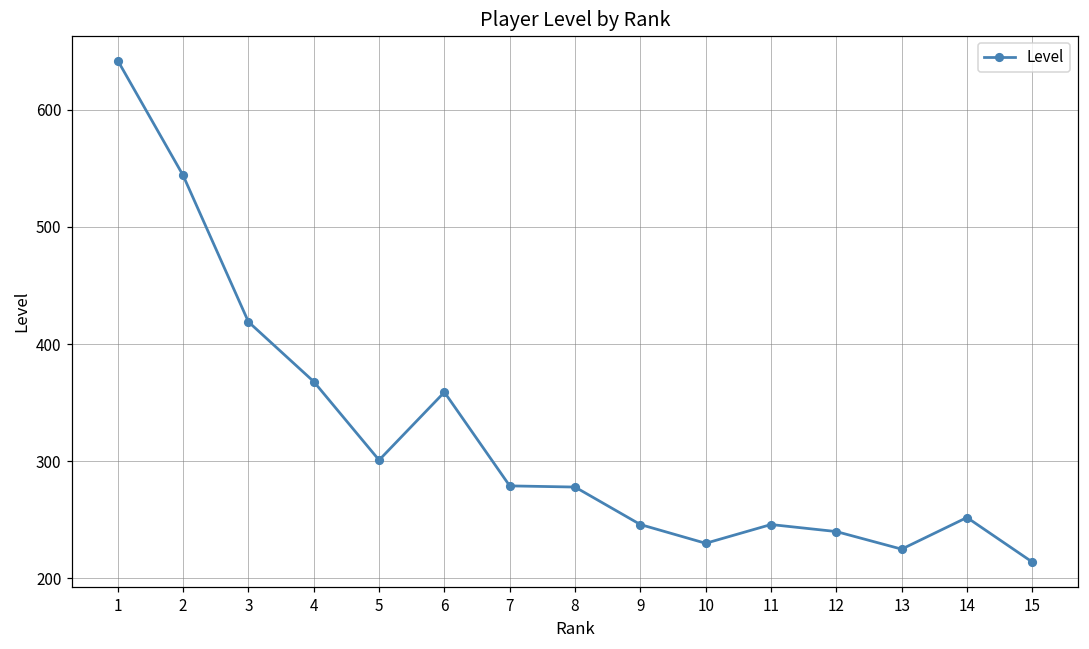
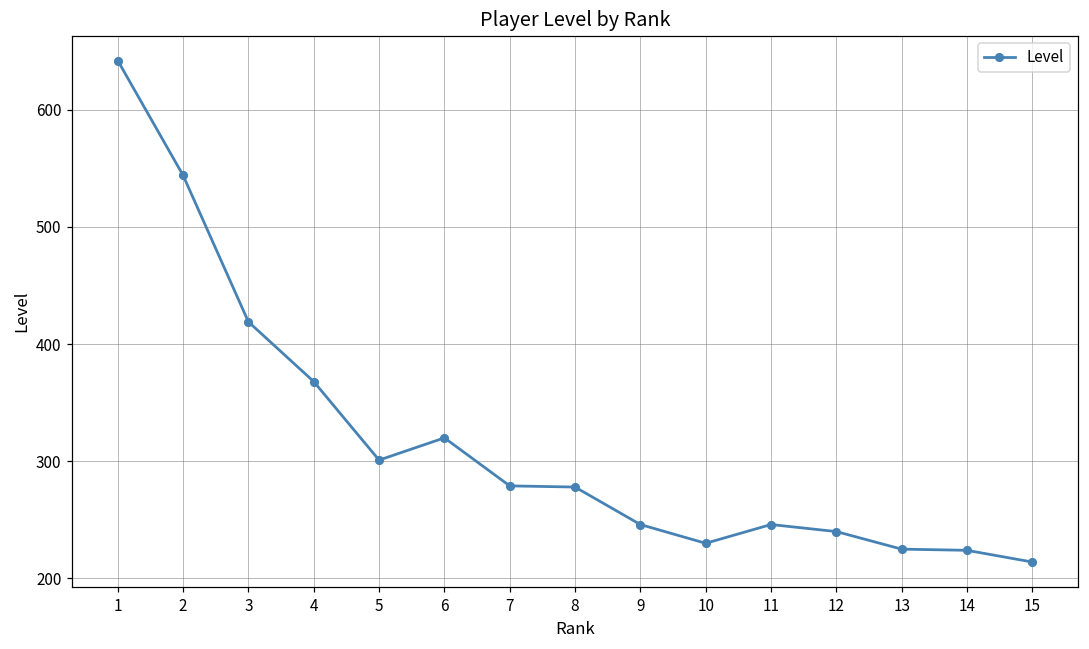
6: 359 -> 320
14: 252 -> 224
